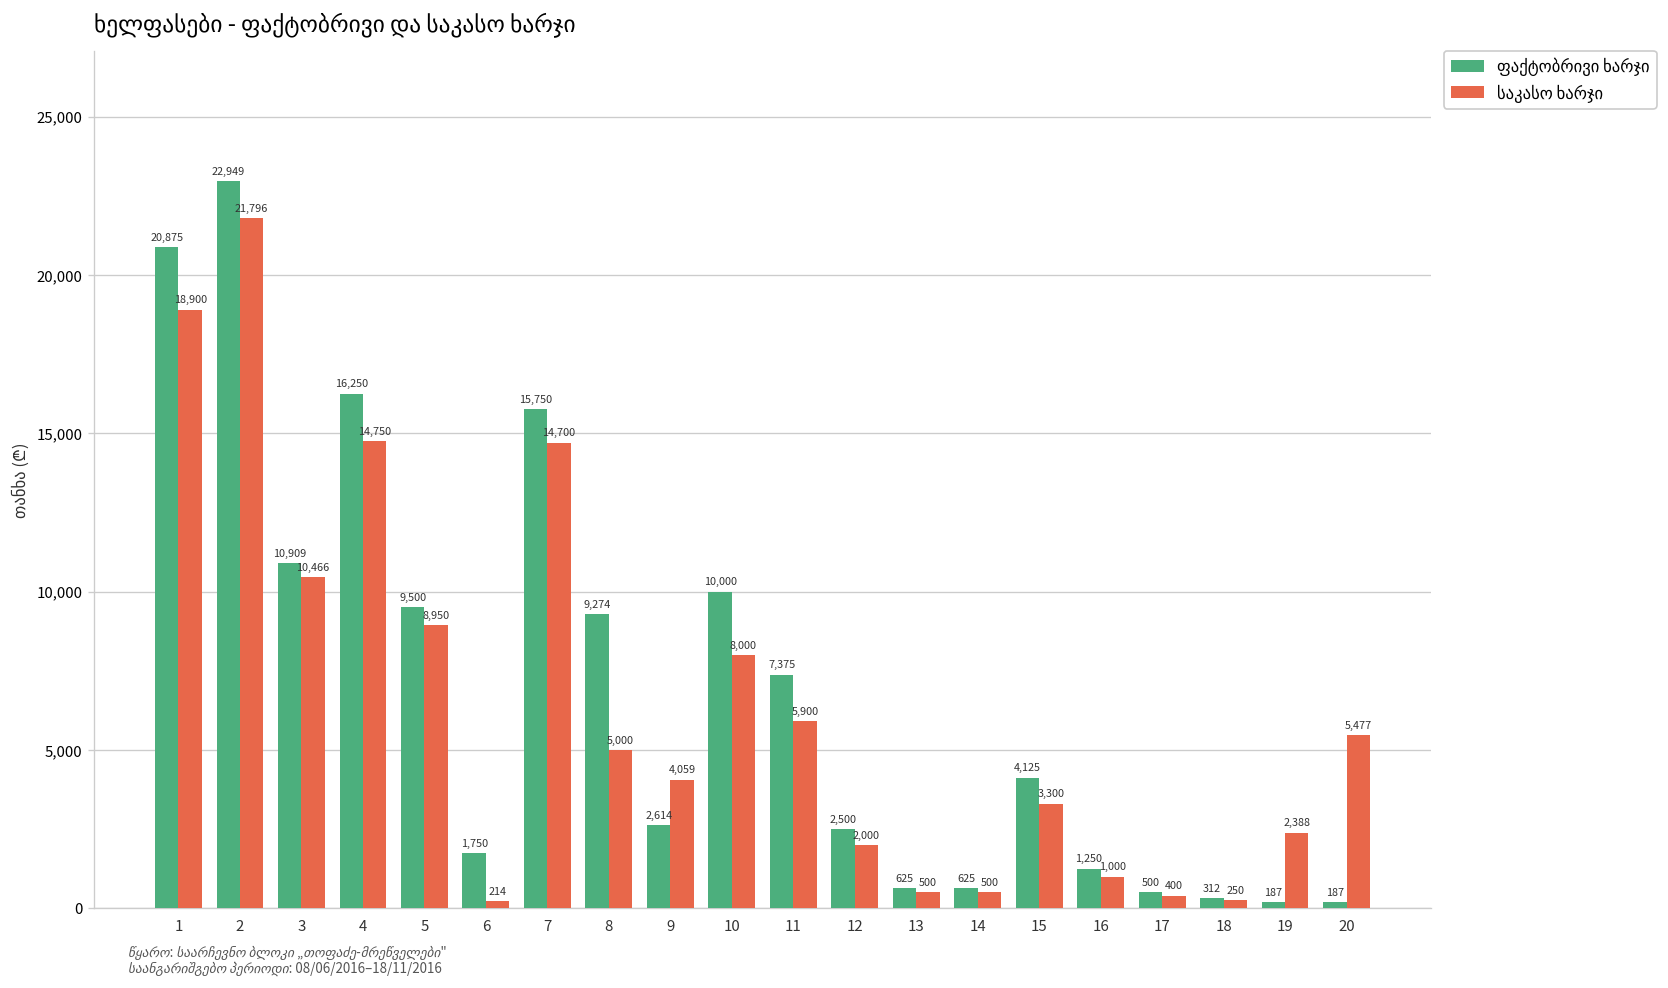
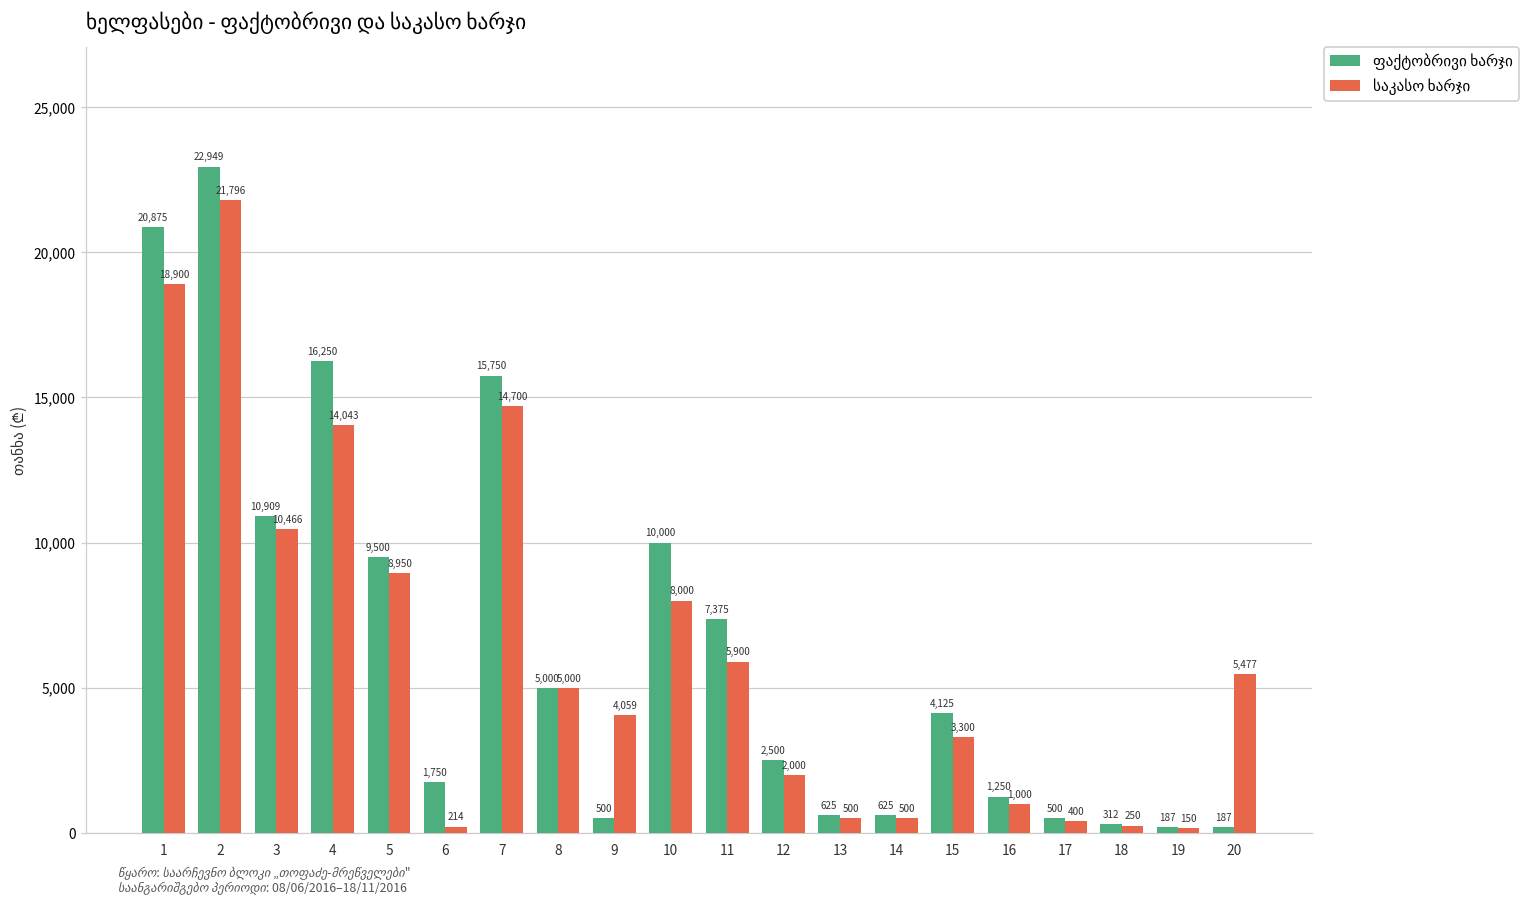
საკასო ხარჯი, 4: 14,750 -> 14,043
ფაქტობრივი ხარჯი, 8: 9,274 -> 5,000
ფაქტობრივი ხარჯი, 9: 2,614 -> 500
საკასო ხარჯი, 19: 2,388 -> 150
